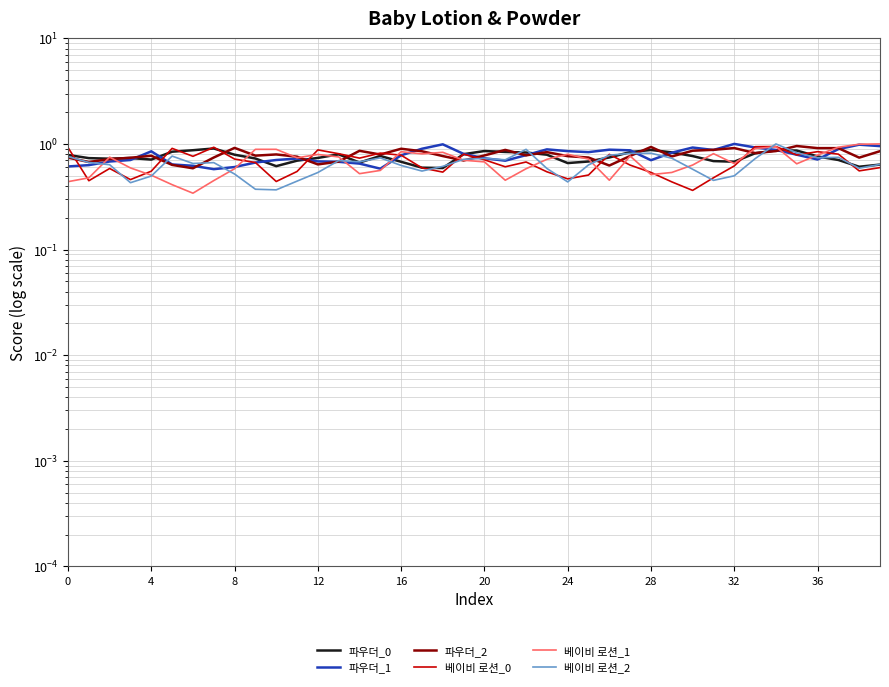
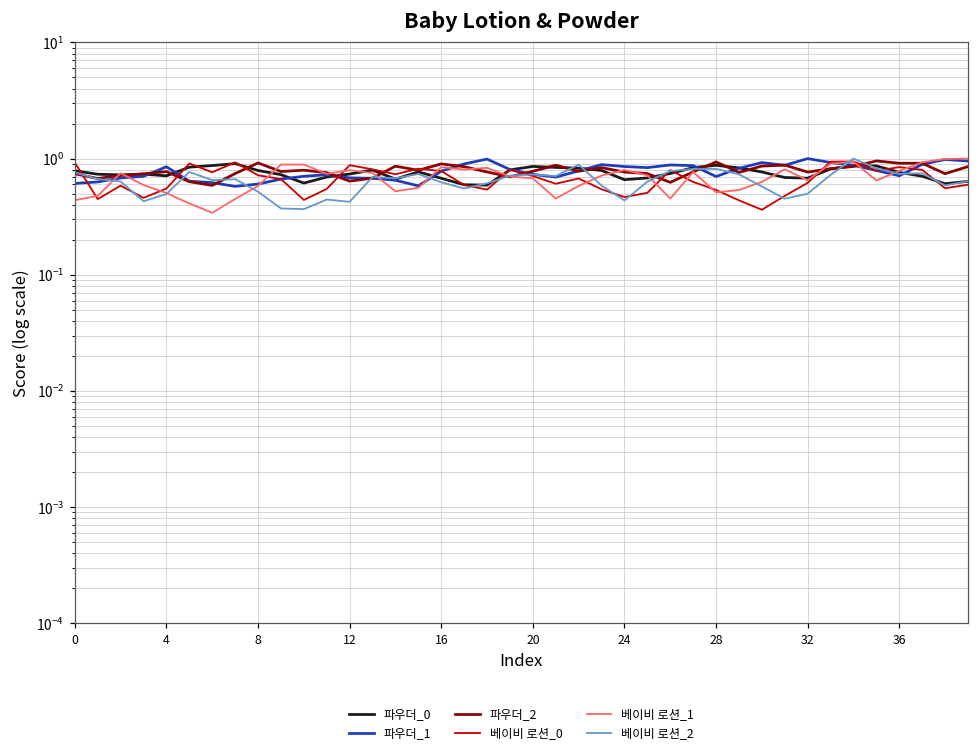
베이비 로션_2, 12: 0.5 -> 0.42
파우더_2, 32: 0.9 -> 0.8
